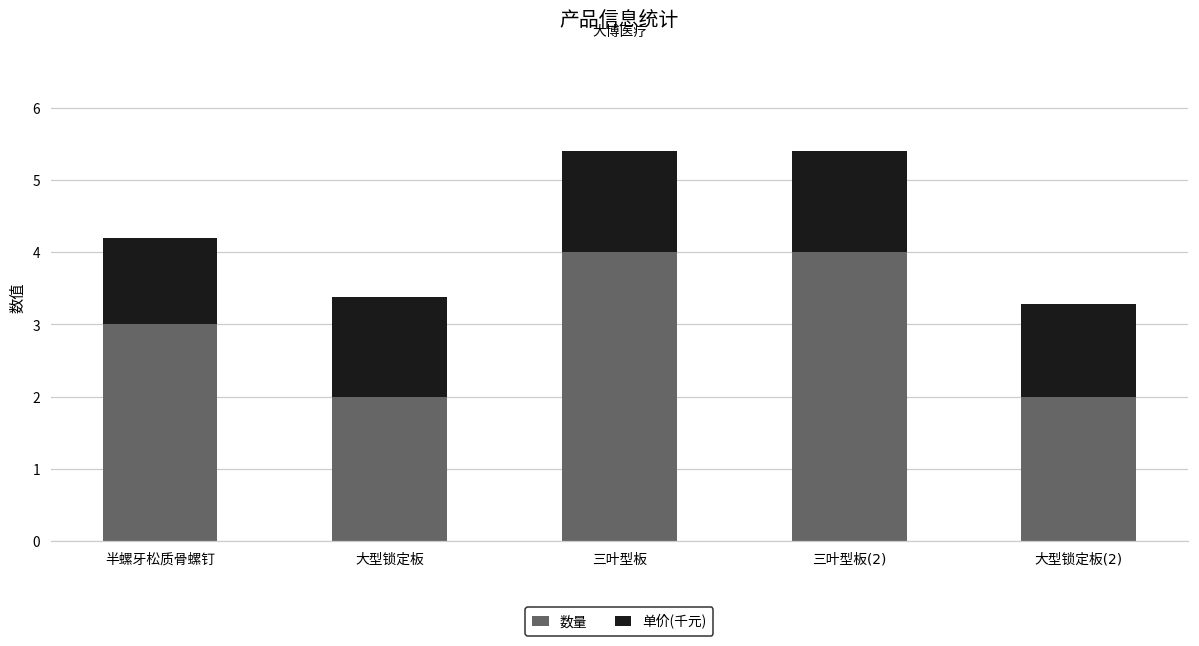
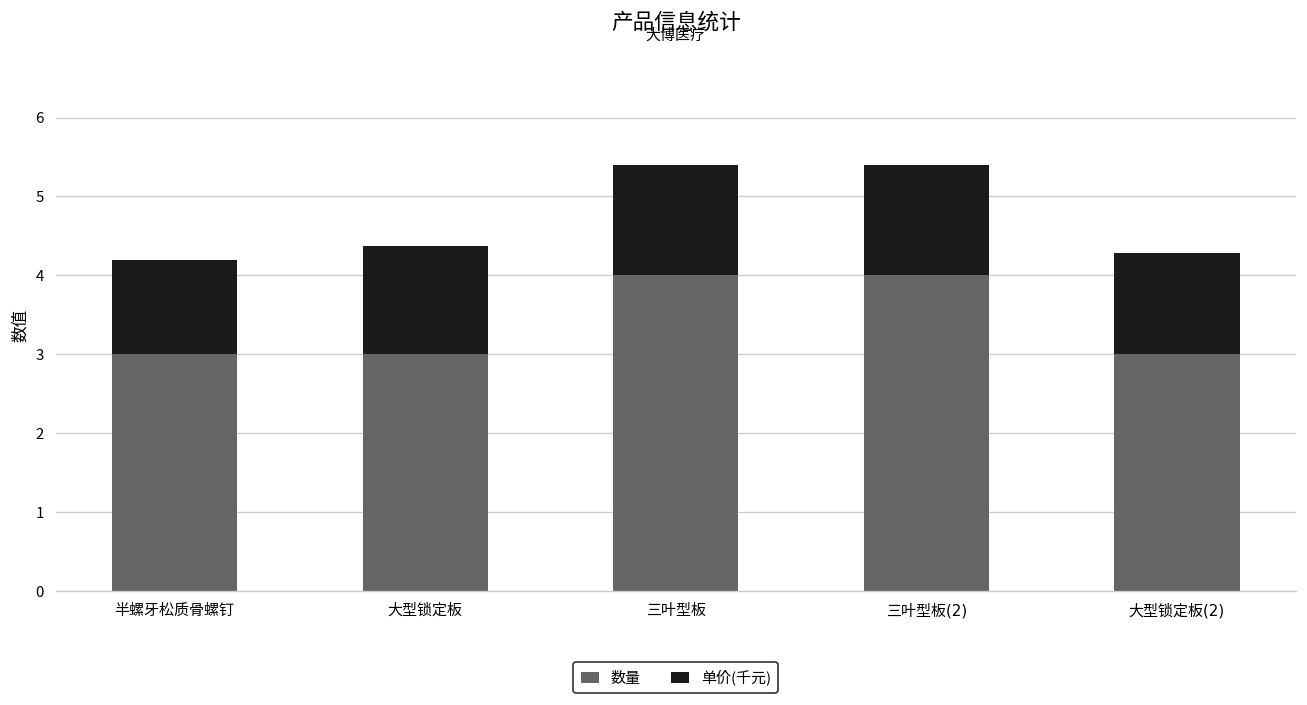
数量, 大型锁定板: 2 -> 3
数量, 大型锁定板(2): 2 -> 3
